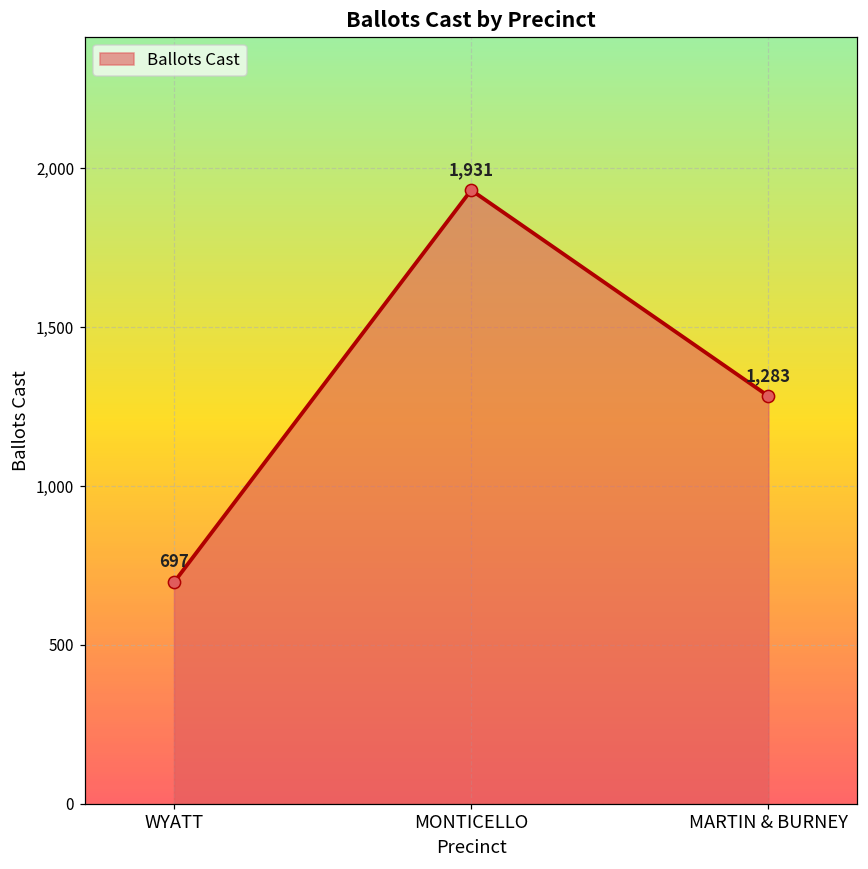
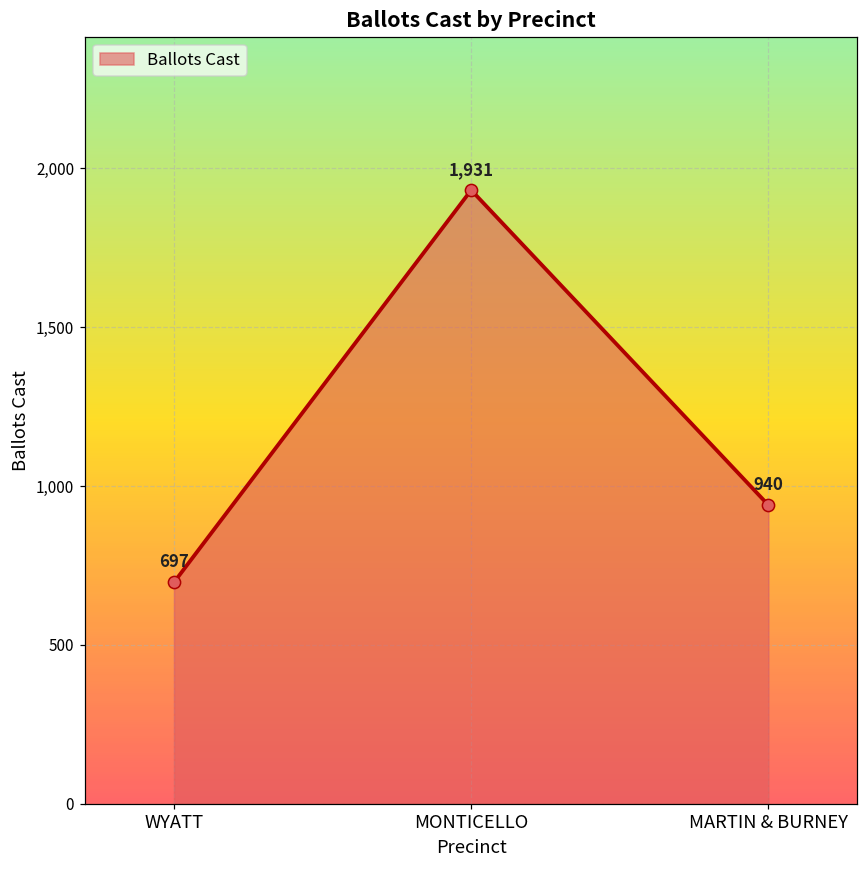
MARTIN & BURNEY: 1,283 -> 940
